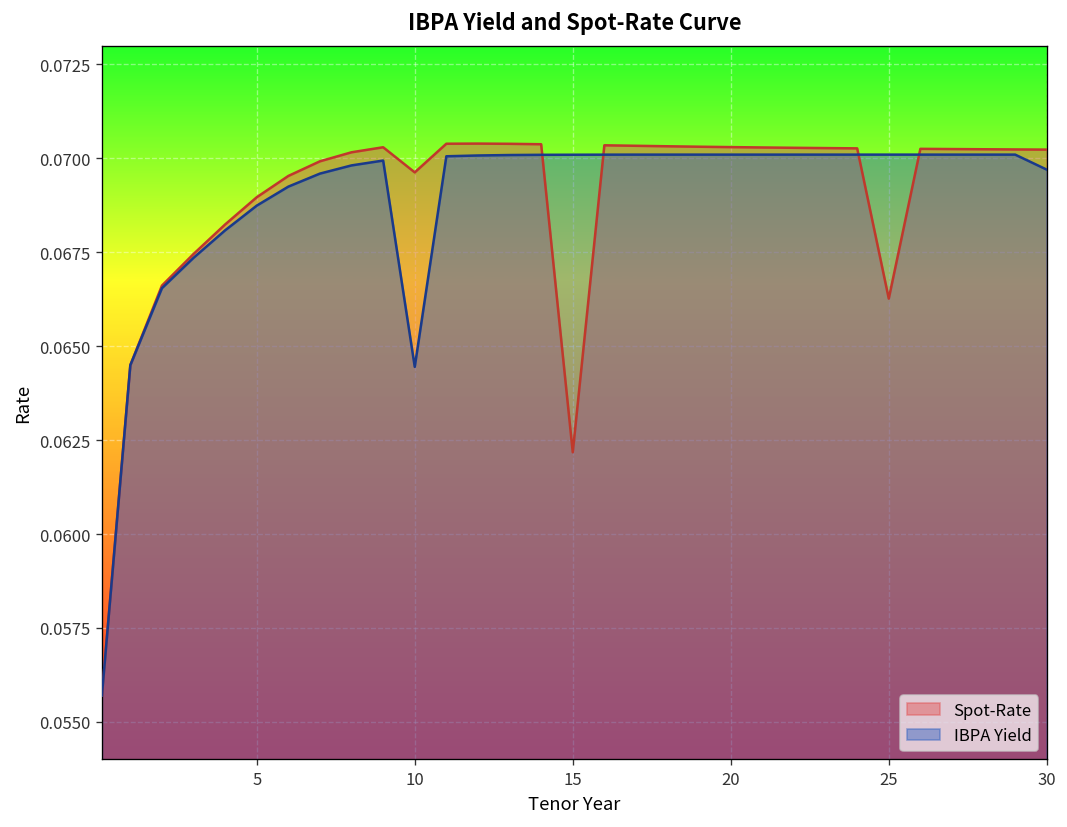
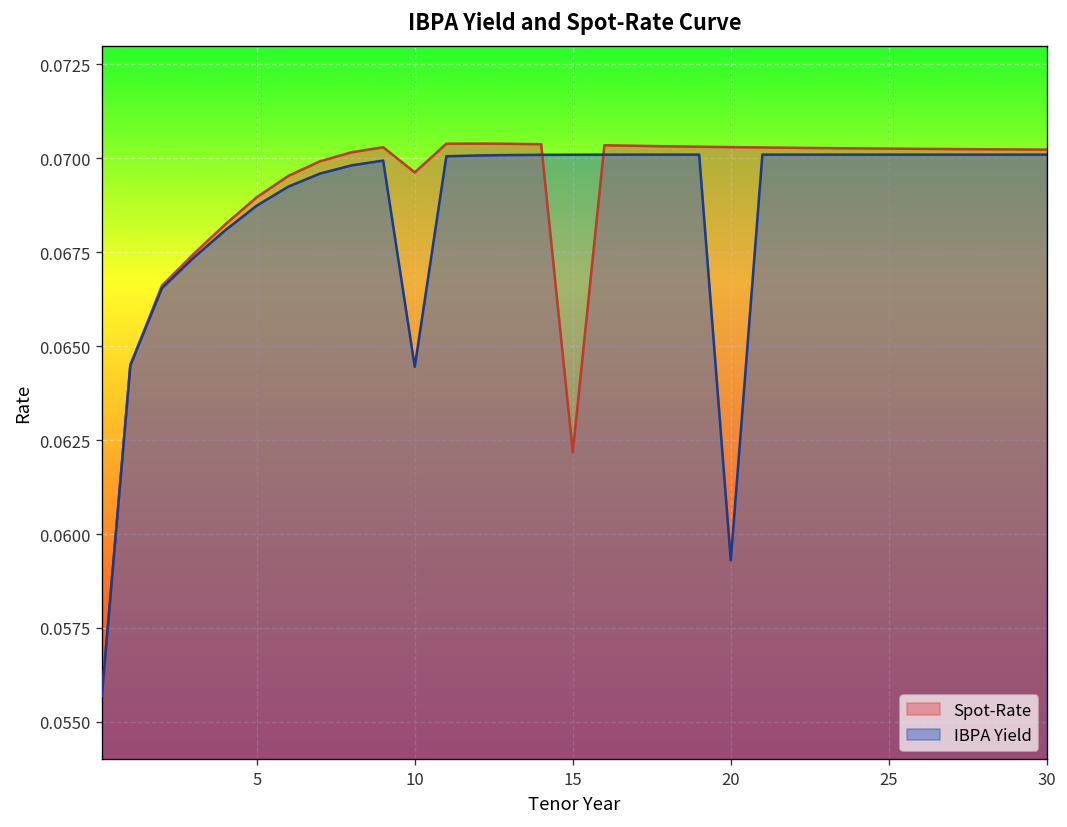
IBPA Yield, 20: 0.0701 -> 0.0593
Spot-Rate, 25: 0.0663 -> 0.0703
IBPA Yield, 30: 0.0697 -> 0.0701
